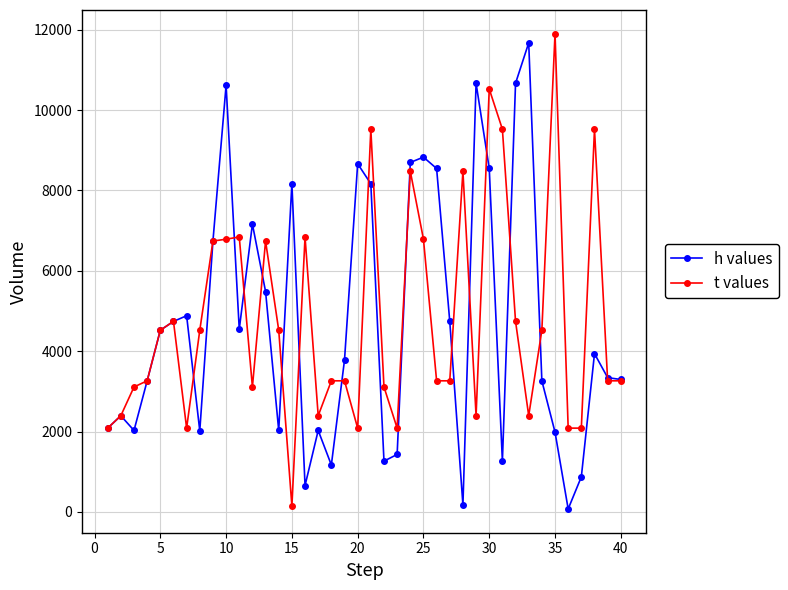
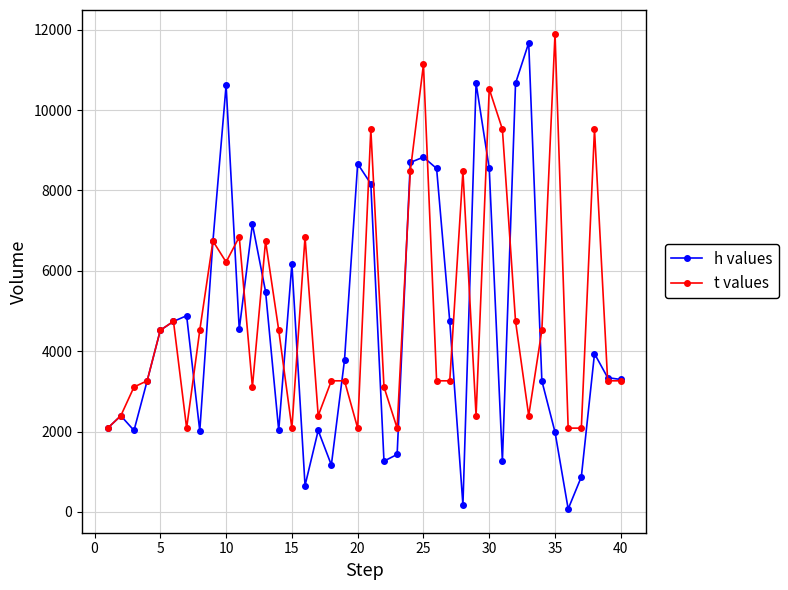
t values, 10: 6800 -> 6200
h values, 15: 8200 -> 6200
t values, 15: 100 -> 2100
t values, 25: 6800 -> 11100
